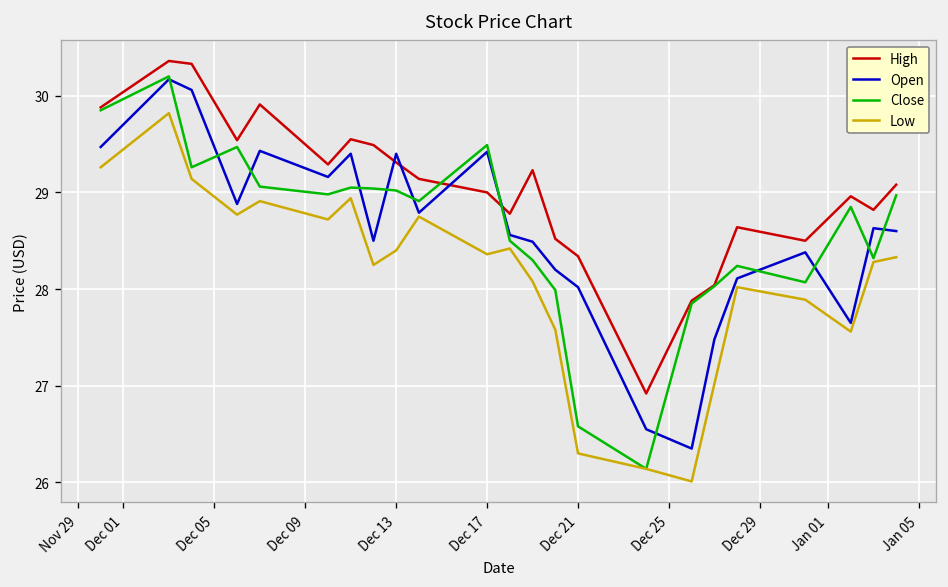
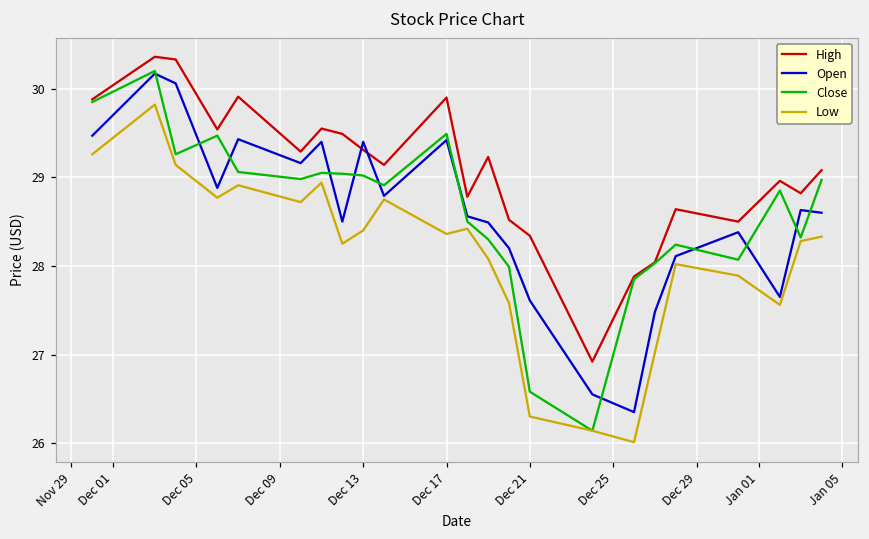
High, Dec 17: 29.0 -> 29.9
Open, Dec 21: 28.0 -> 27.6
